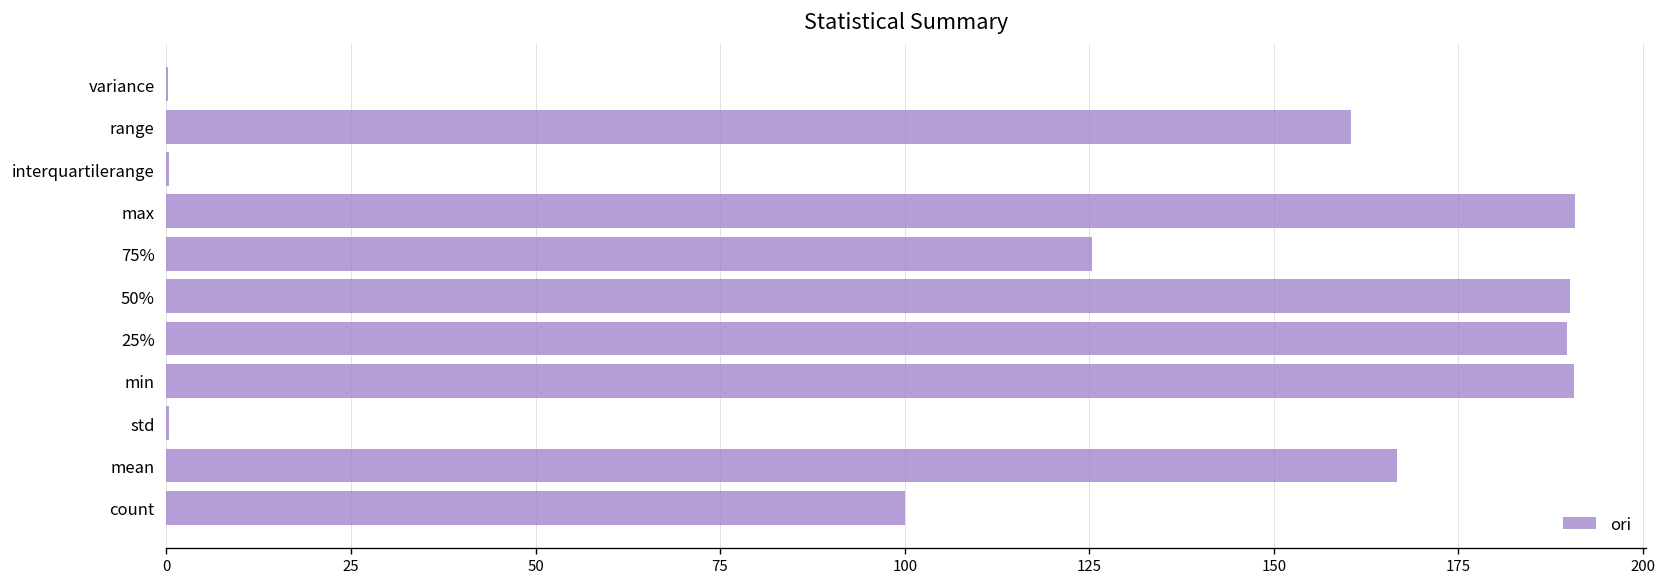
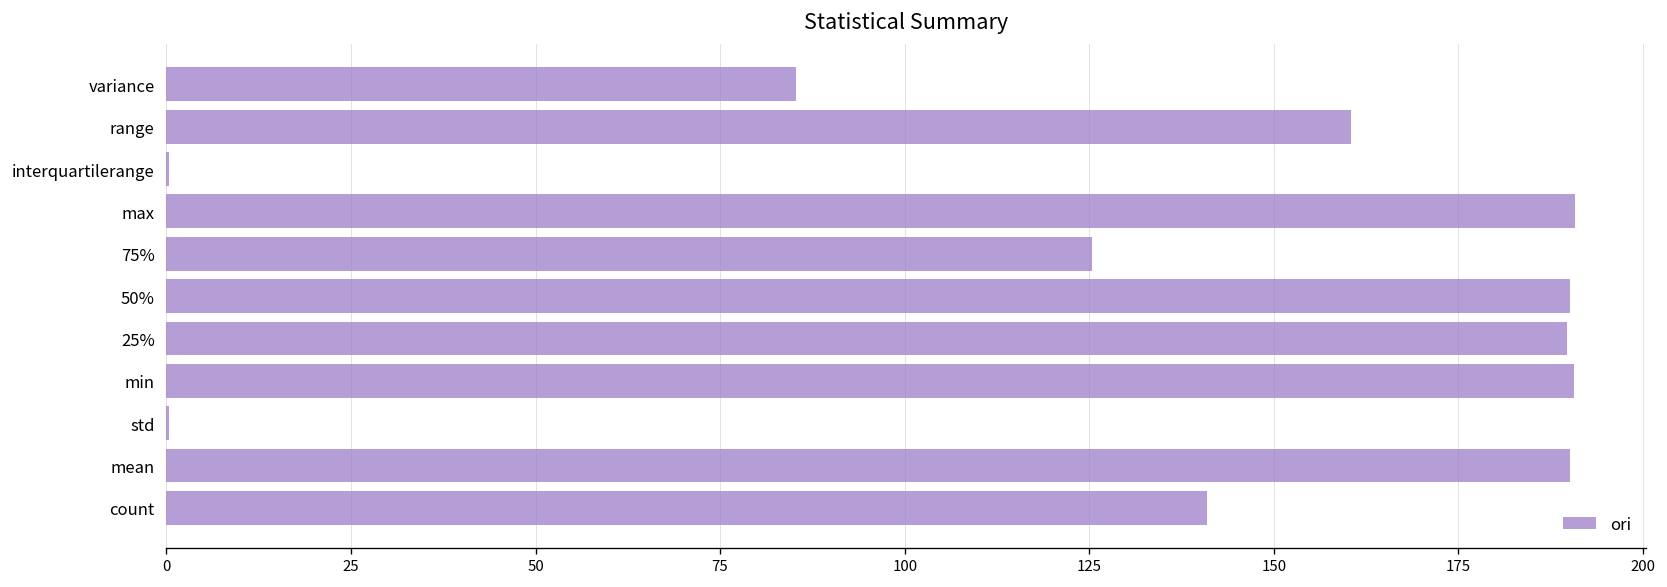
variance: 0 -> 85
mean: 167 -> 190
count: 100 -> 141
